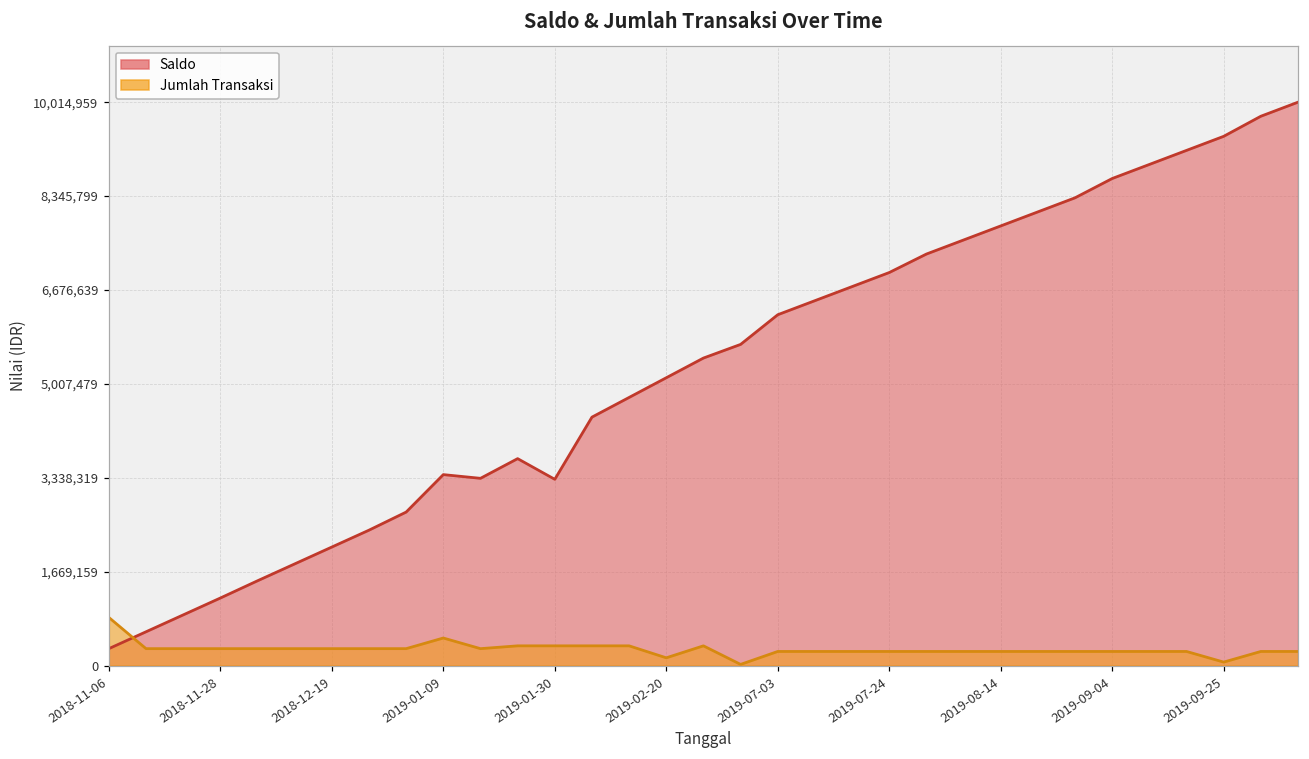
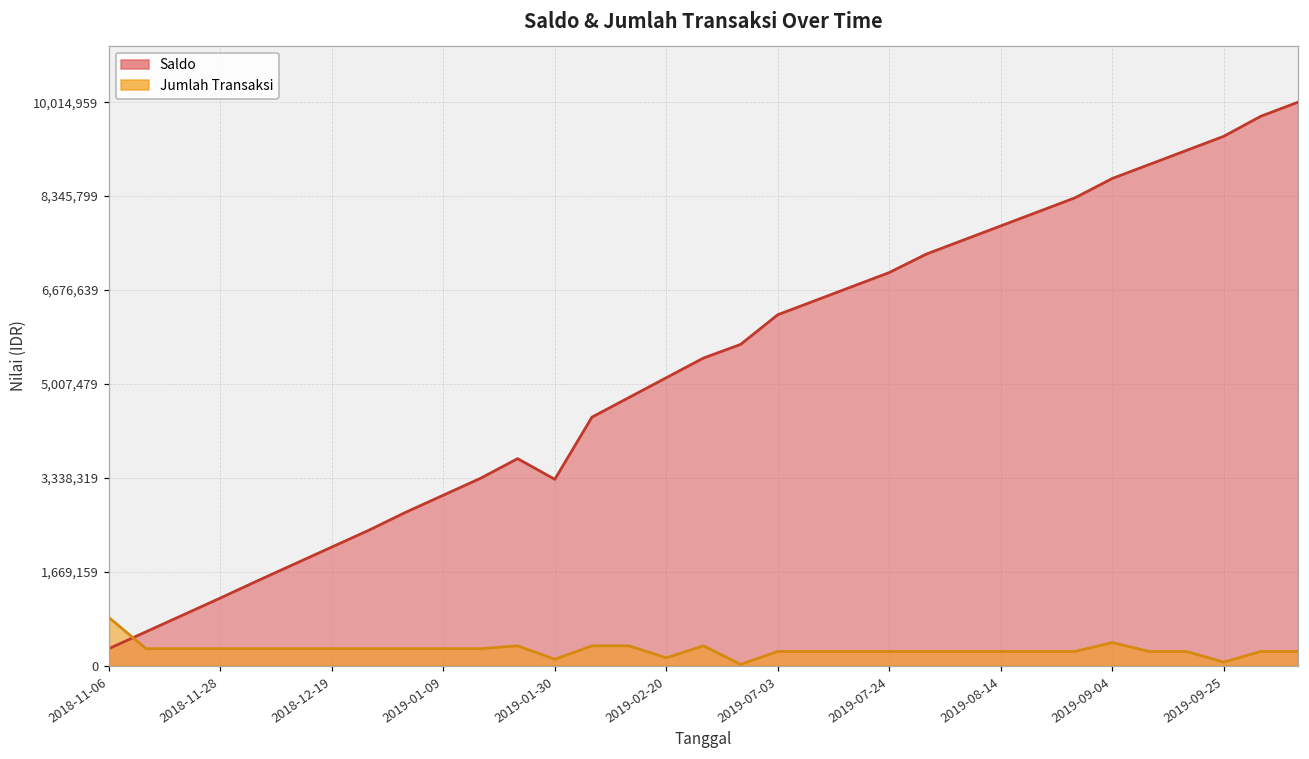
Saldo, 2019-01-09: 3,400,000 -> 3,000,000
Jumlah Transaksi, 2019-01-09: 500,000 -> 300,000
Jumlah Transaksi, 2019-01-30: 400,000 -> 100,000
Jumlah Transaksi, 2019-09-04: 300,000 -> 400,000
